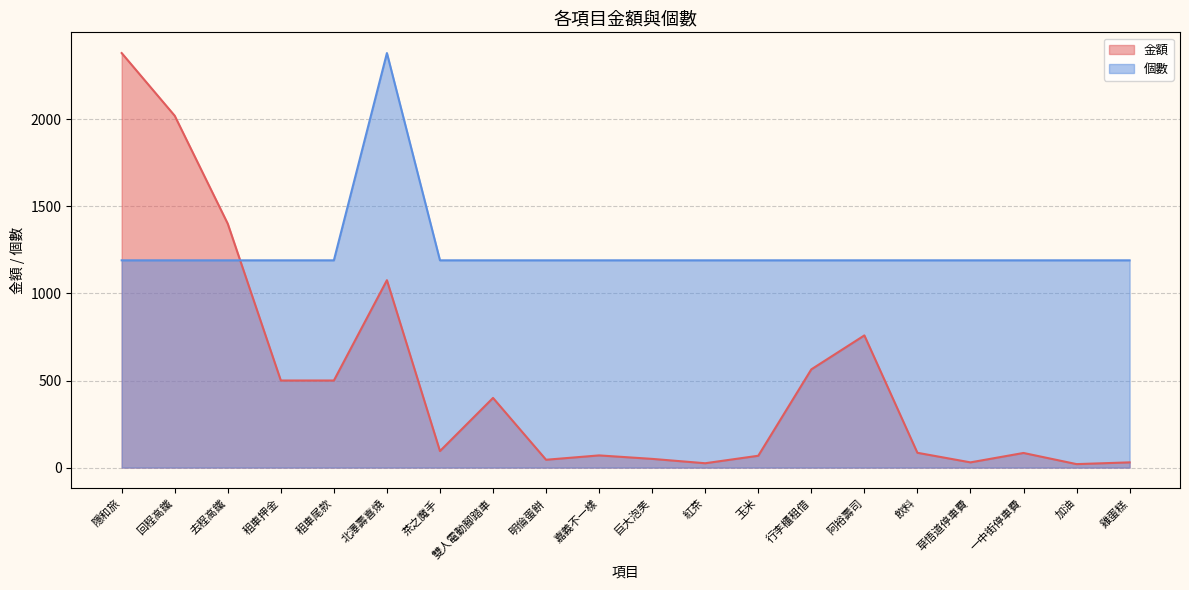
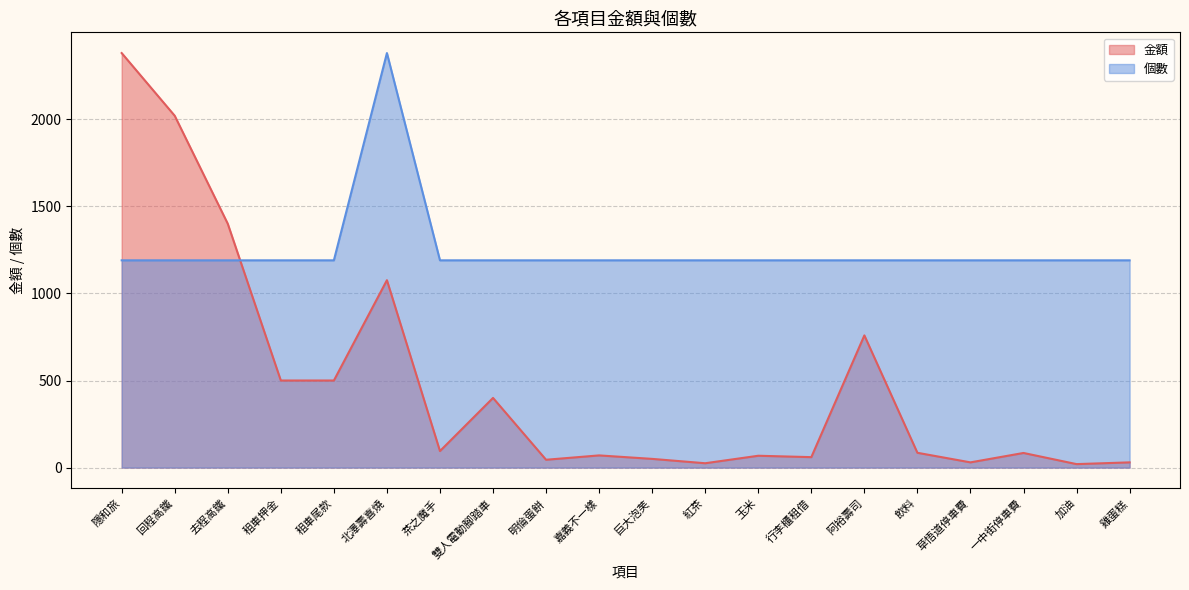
金額, 行李櫃租借: 560 -> 60
